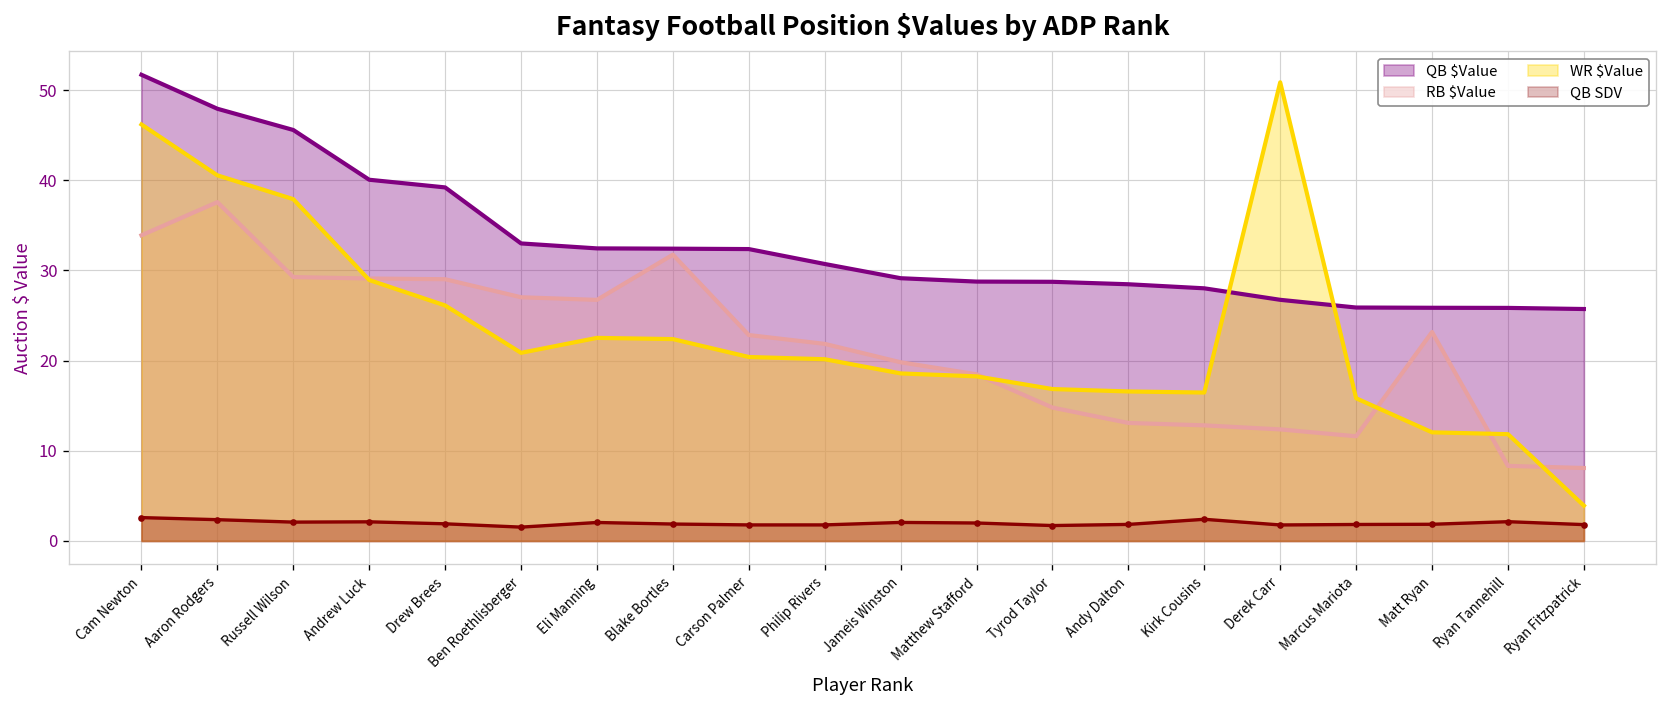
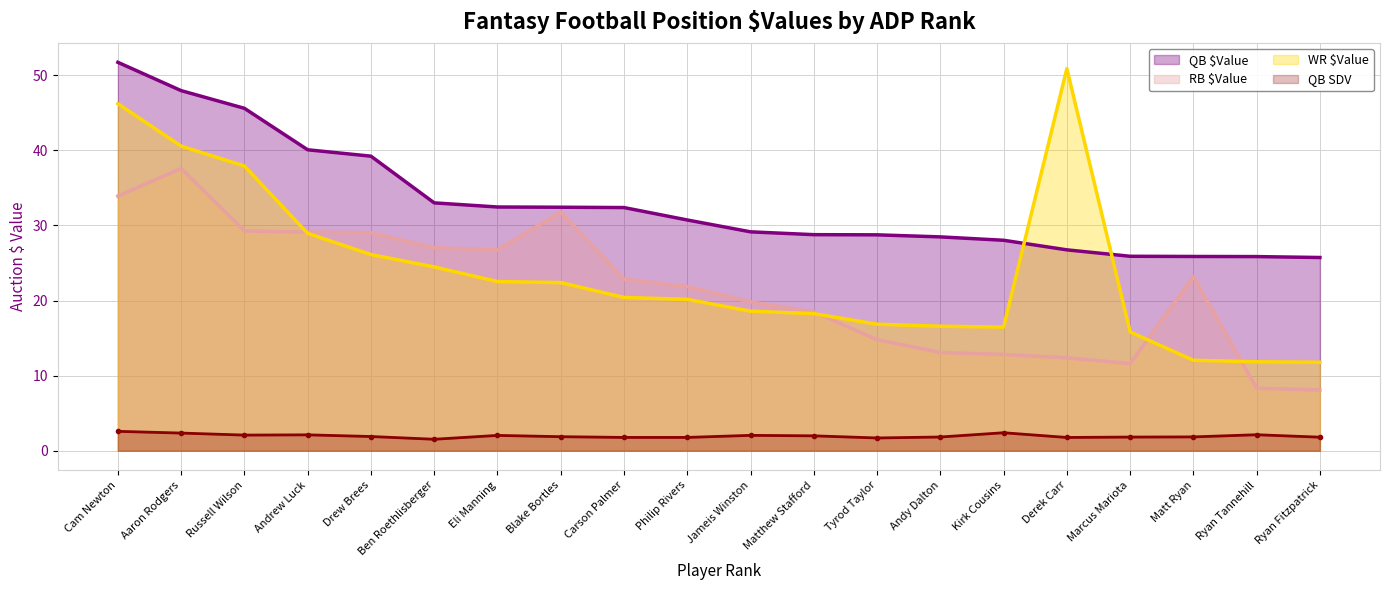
WR $Value, Ben Roethlisberger: 21 -> 24
WR $Value, Ryan Fitzpatrick: 4 -> 12
